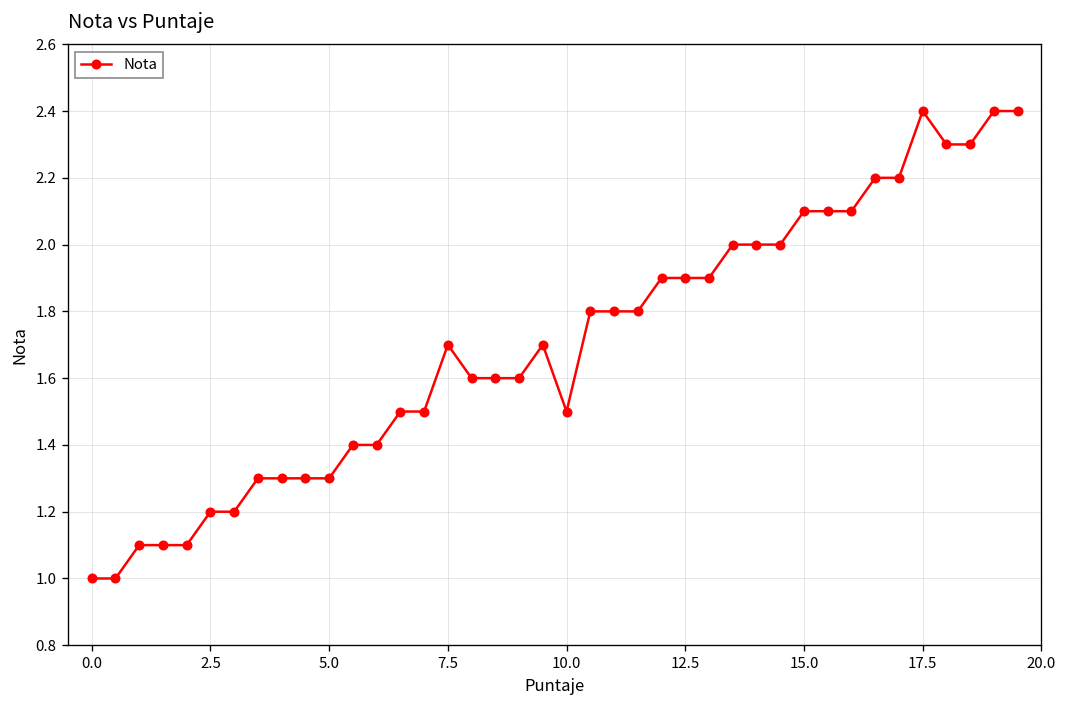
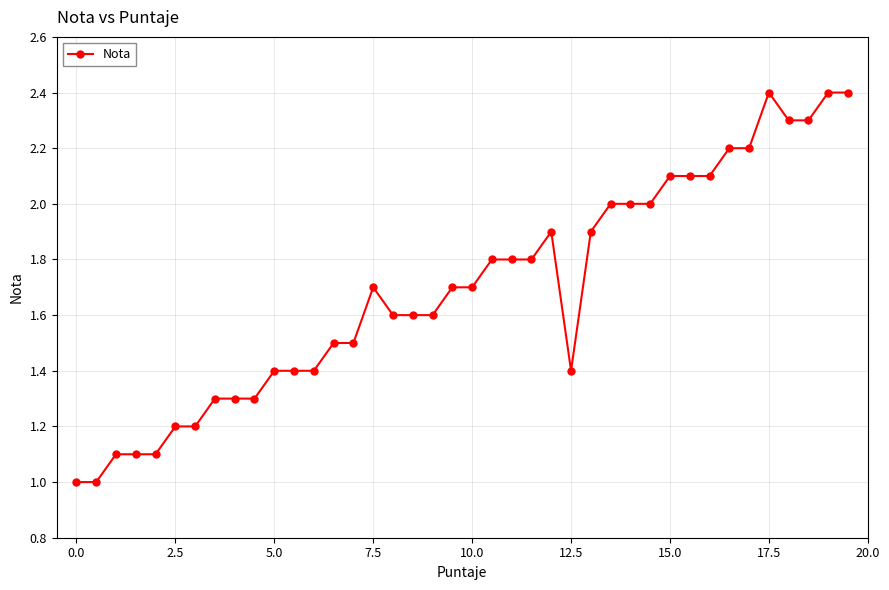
5.0: 1.3 -> 1.4
10.0: 1.5 -> 1.7
12.5: 1.9 -> 1.4
